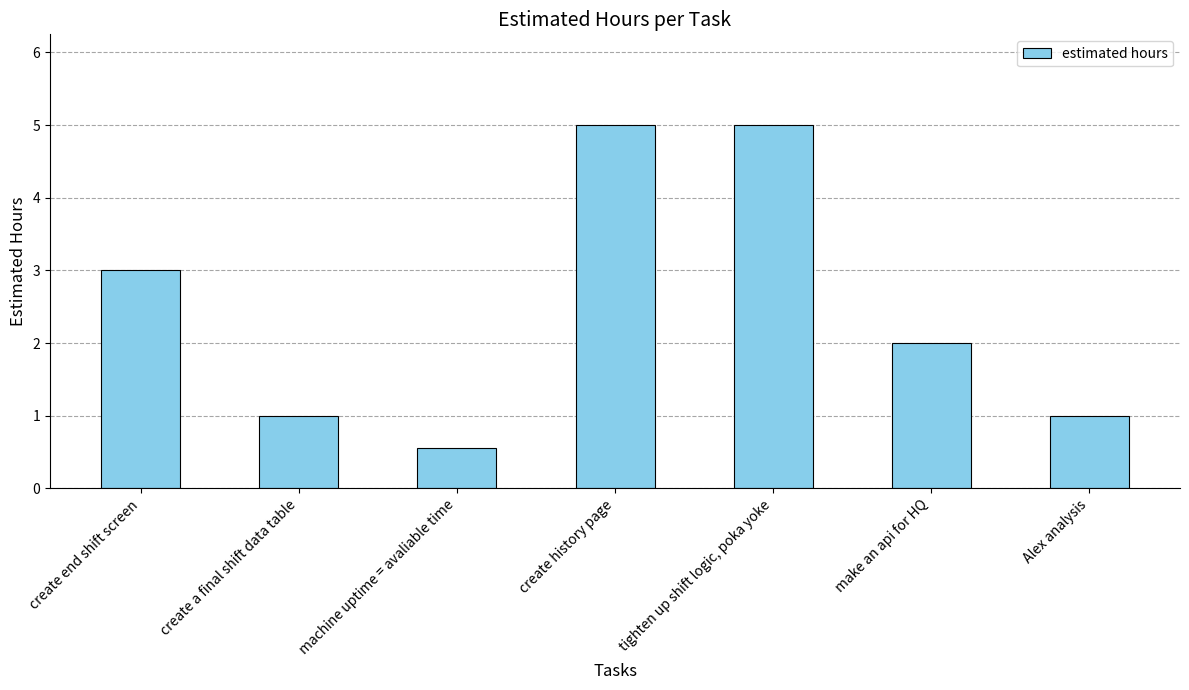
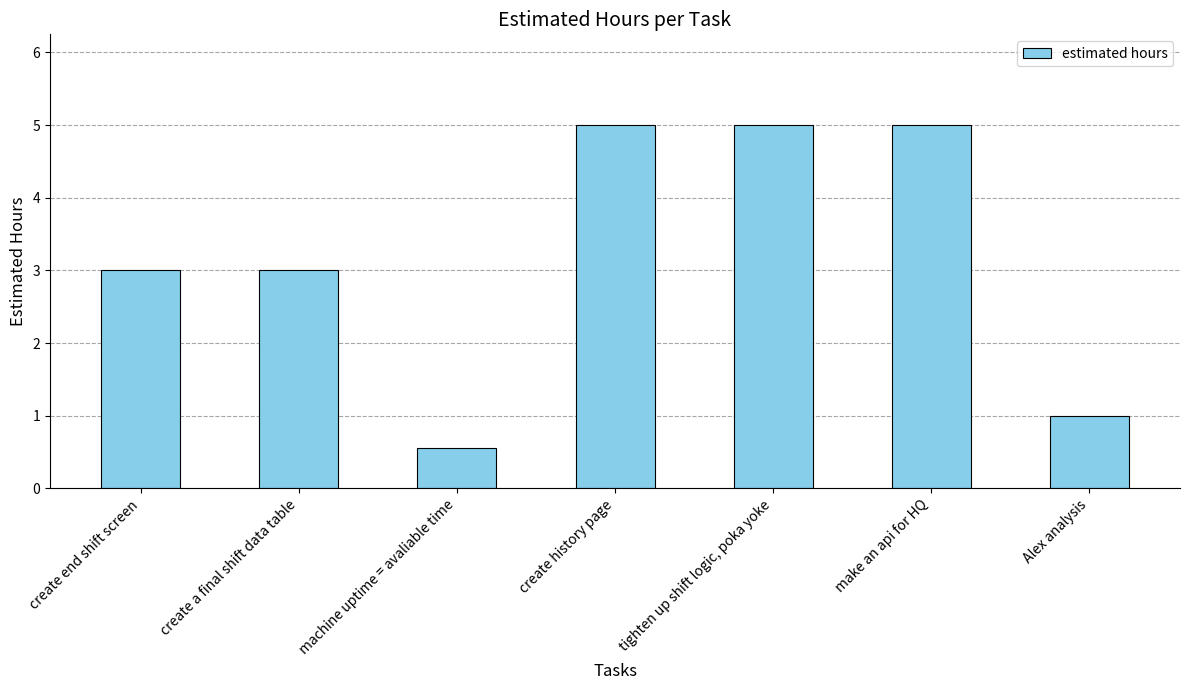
create a final shift data table: 1 -> 3
make an api for HQ: 2 -> 5
